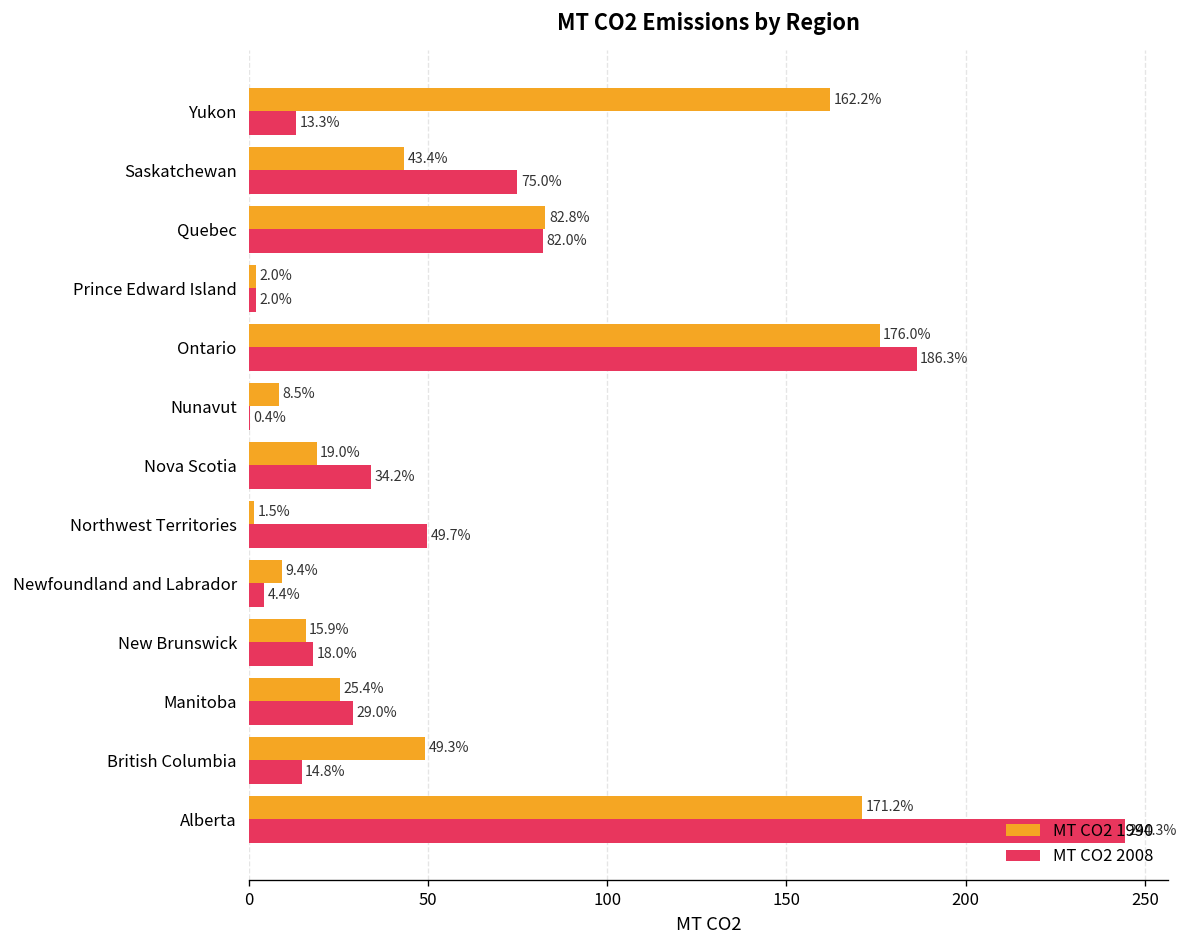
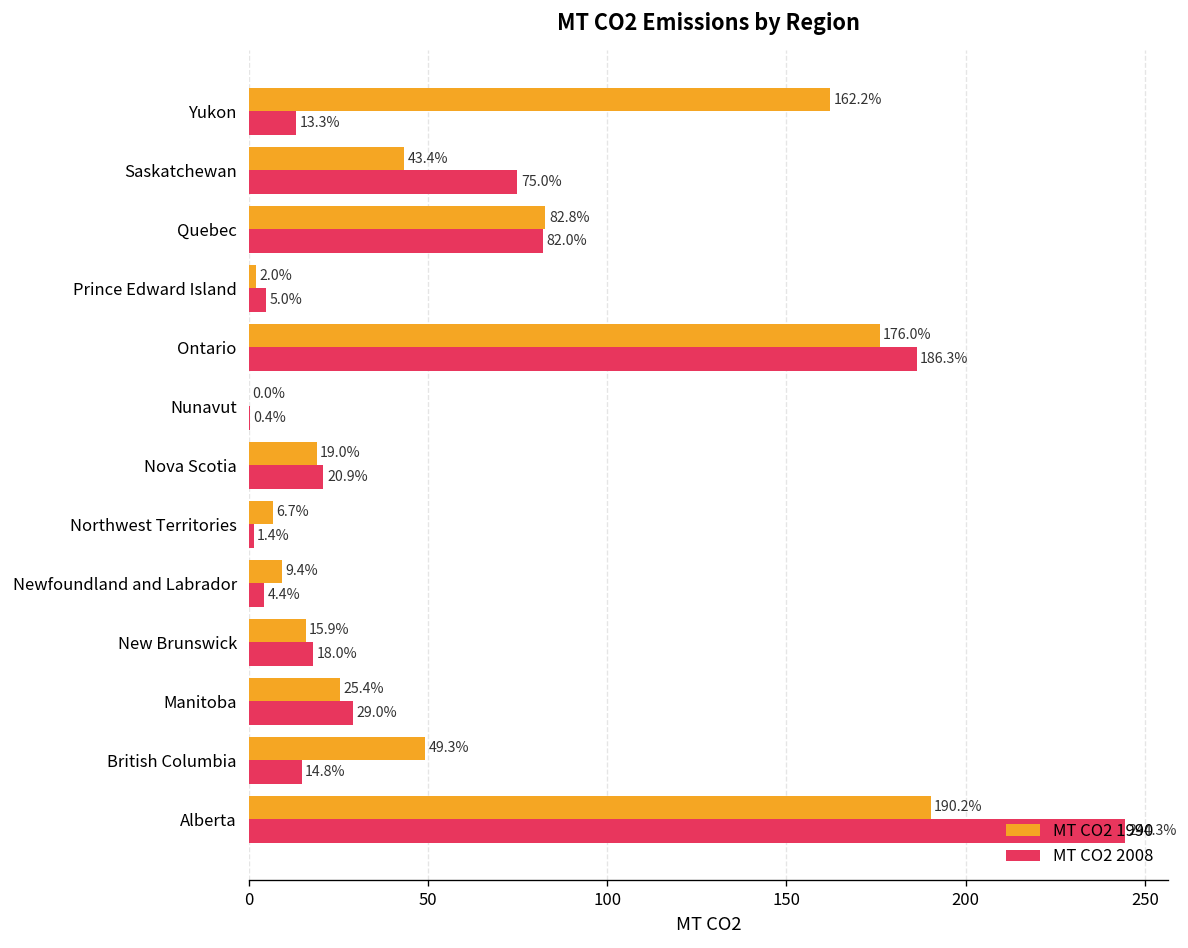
MT CO2 2008, Prince Edward Island: 2.0% -> 5.0%
MT CO2 1990, Nunavut: 8.5% -> 0.0%
MT CO2 2008, Nova Scotia: 34.2% -> 20.9%
MT CO2 1990, Northwest Territories: 1.5% -> 6.7%
MT CO2 2008, Northwest Territories: 49.7% -> 1.4%
MT CO2 1990, Alberta: 171.2% -> 190.2%
